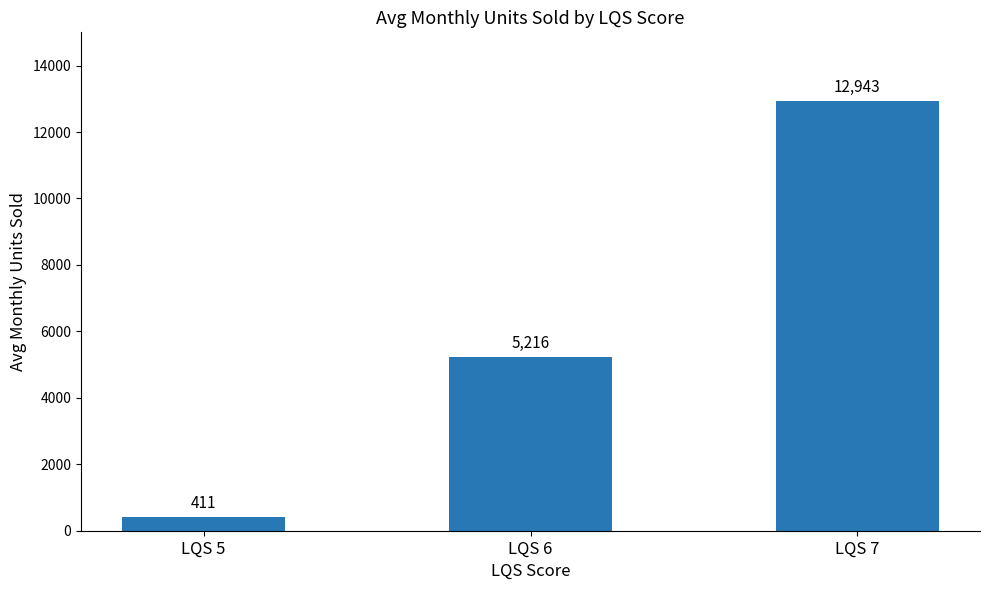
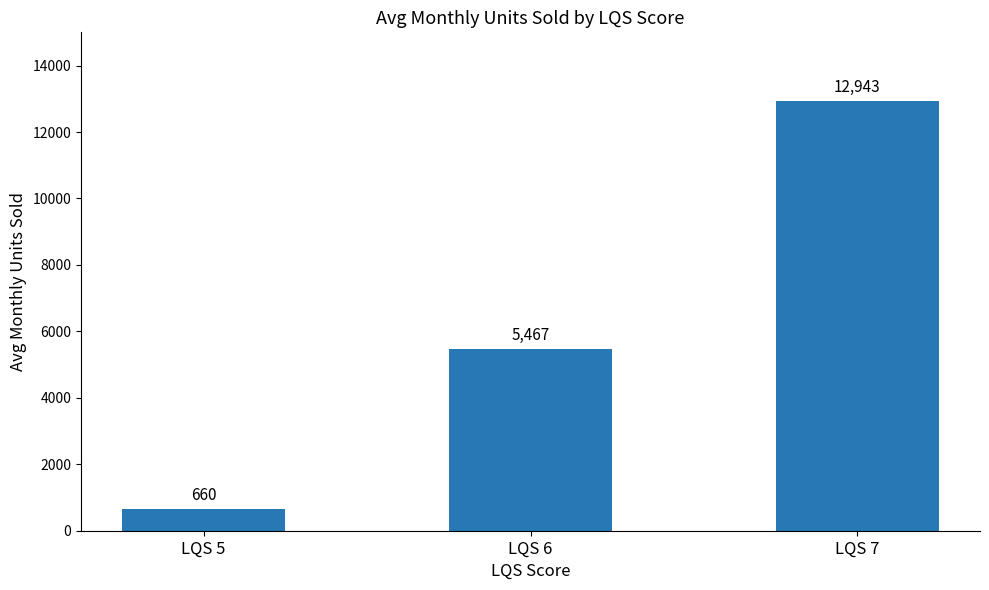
LQS 5: 411 -> 660
LQS 6: 5,216 -> 5,467
